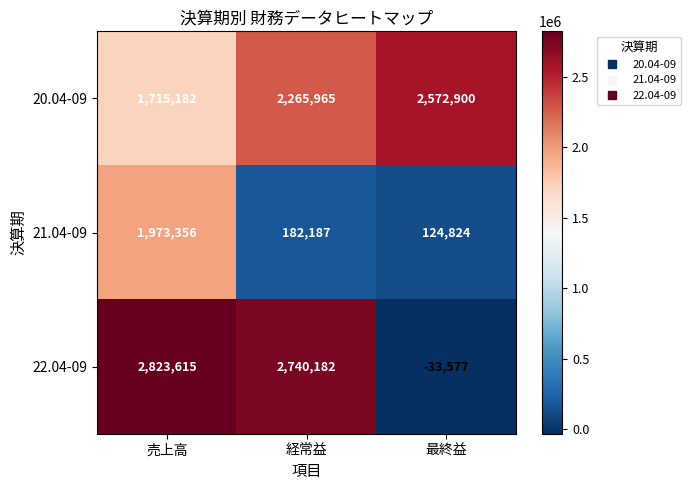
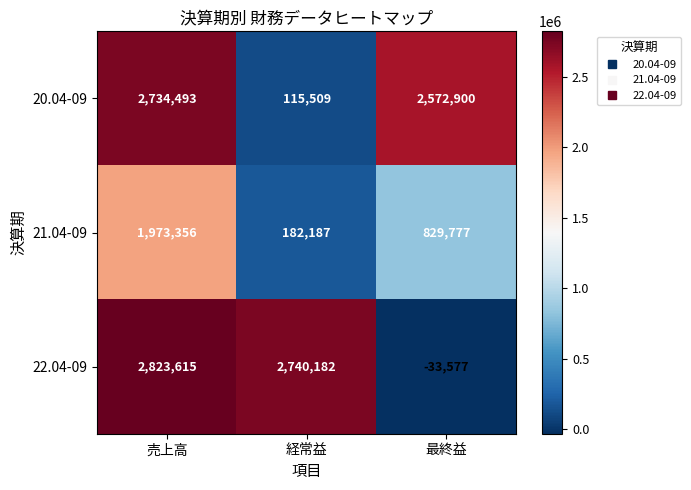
20.04-09, 売上高: 1,715,182 -> 2,734,493
20.04-09, 経常益: 2,265,965 -> 115,509
21.04-09, 最終益: 124,824 -> 829,777
